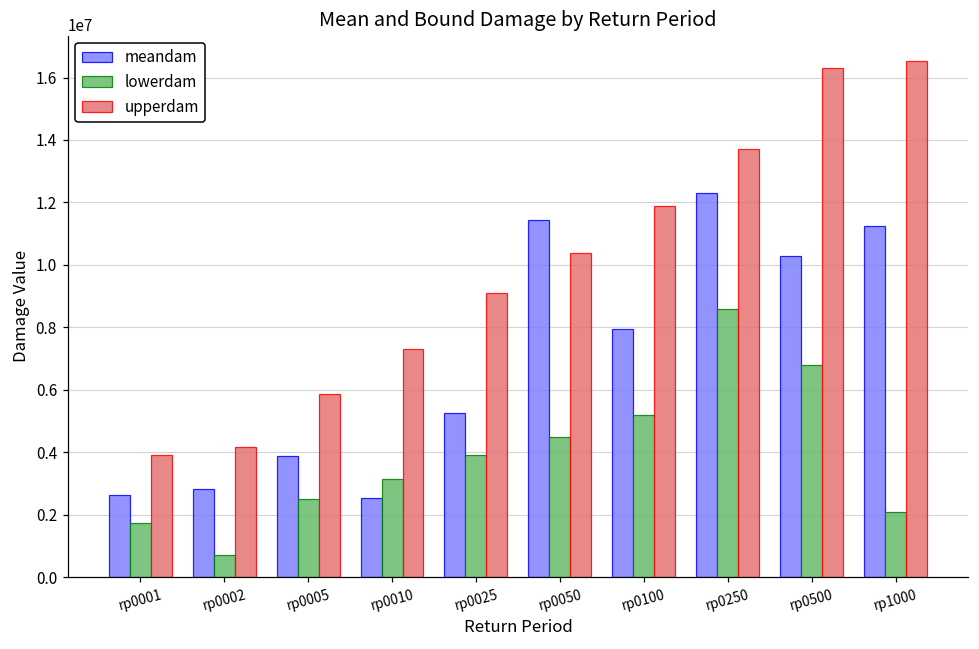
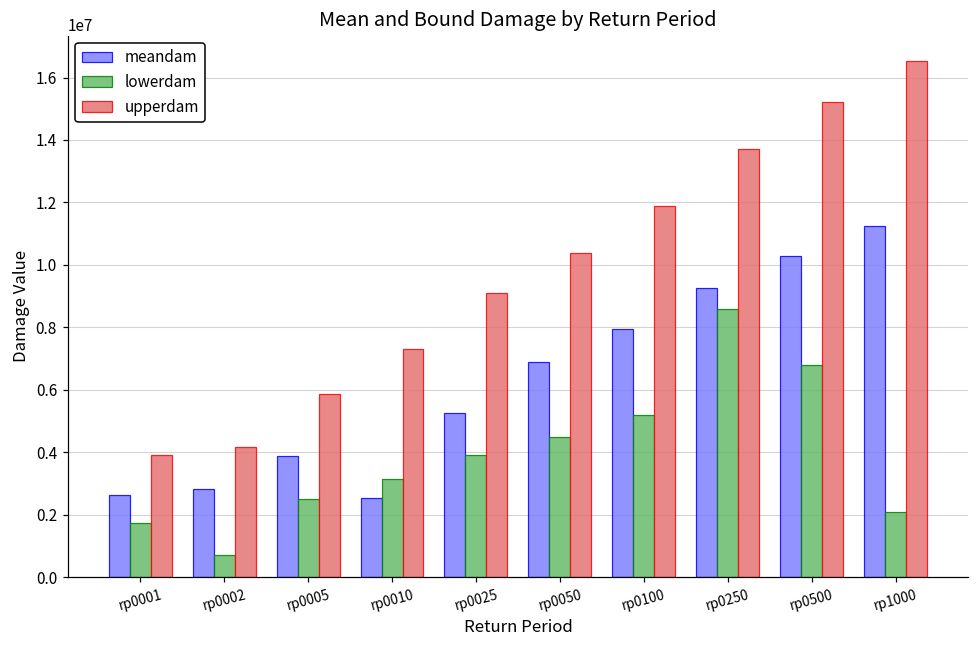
meandam, rp0050: 11400000 -> 6900000
meandam, rp0250: 12300000 -> 9200000
upperdam, rp0500: 16300000 -> 15200000
